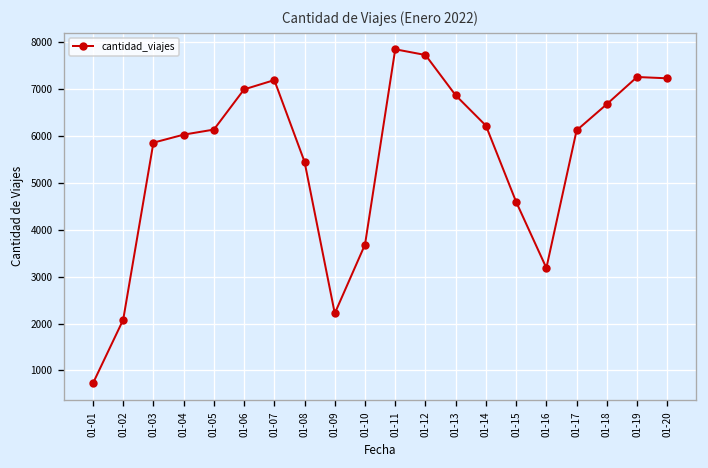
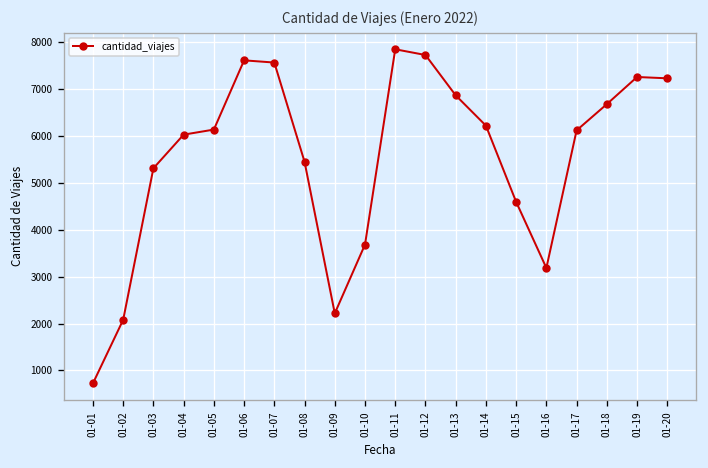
01-03: 5900 -> 5300
01-06: 7000 -> 7600
01-07: 7200 -> 7600
